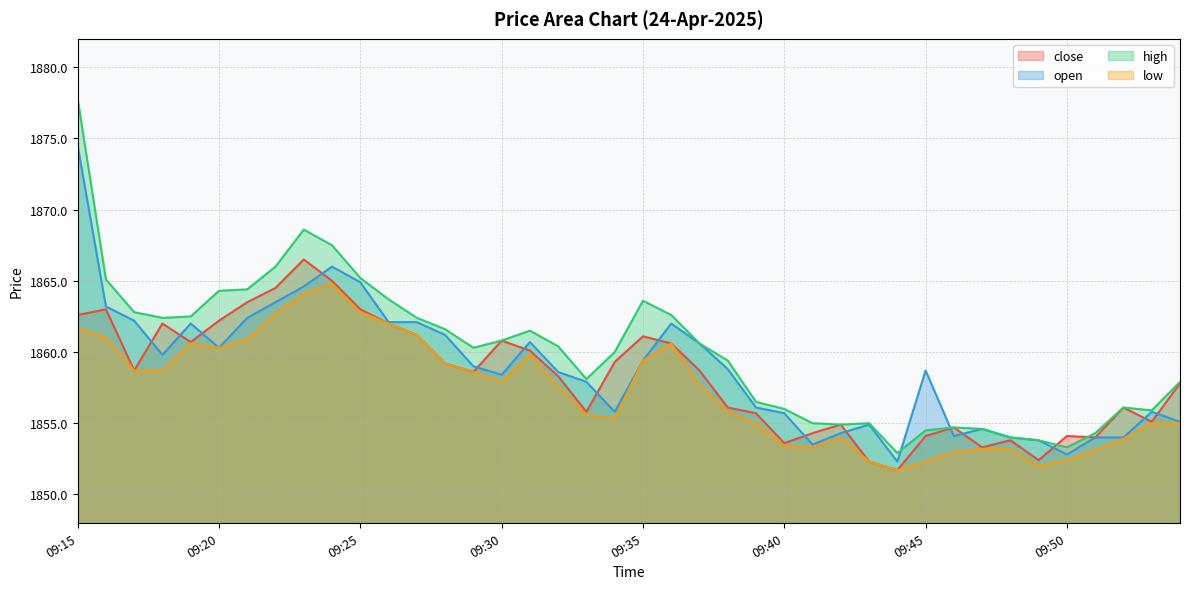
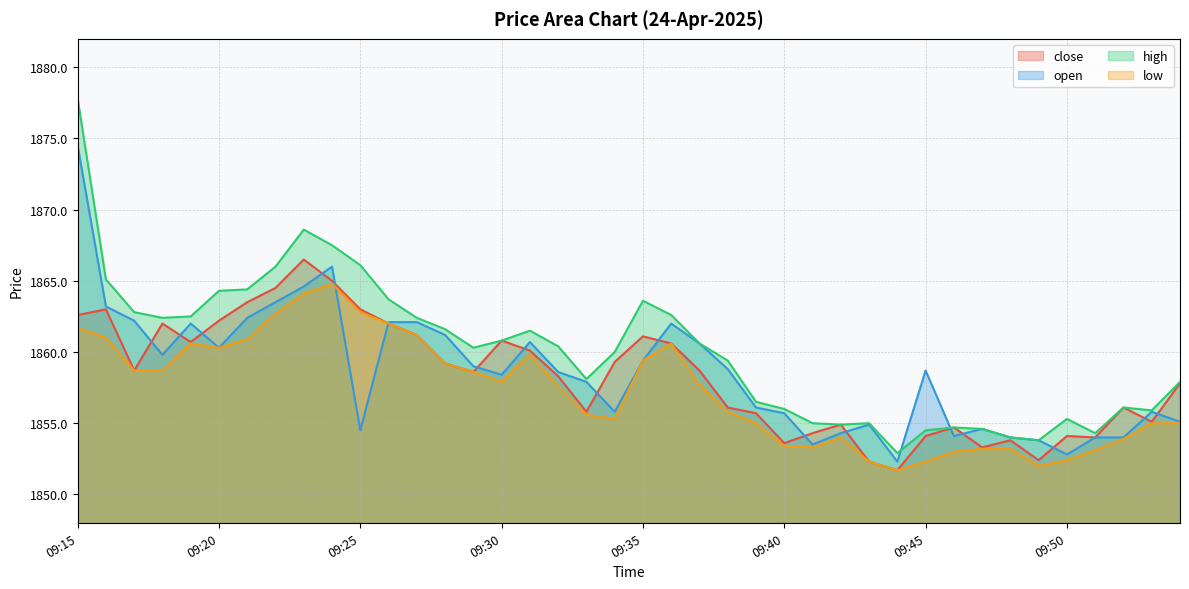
open, 09:25: 1864.9 -> 1854.5
high, 09:25: 1865.2 -> 1866.1
high, 09:50: 1853.3 -> 1855.3
